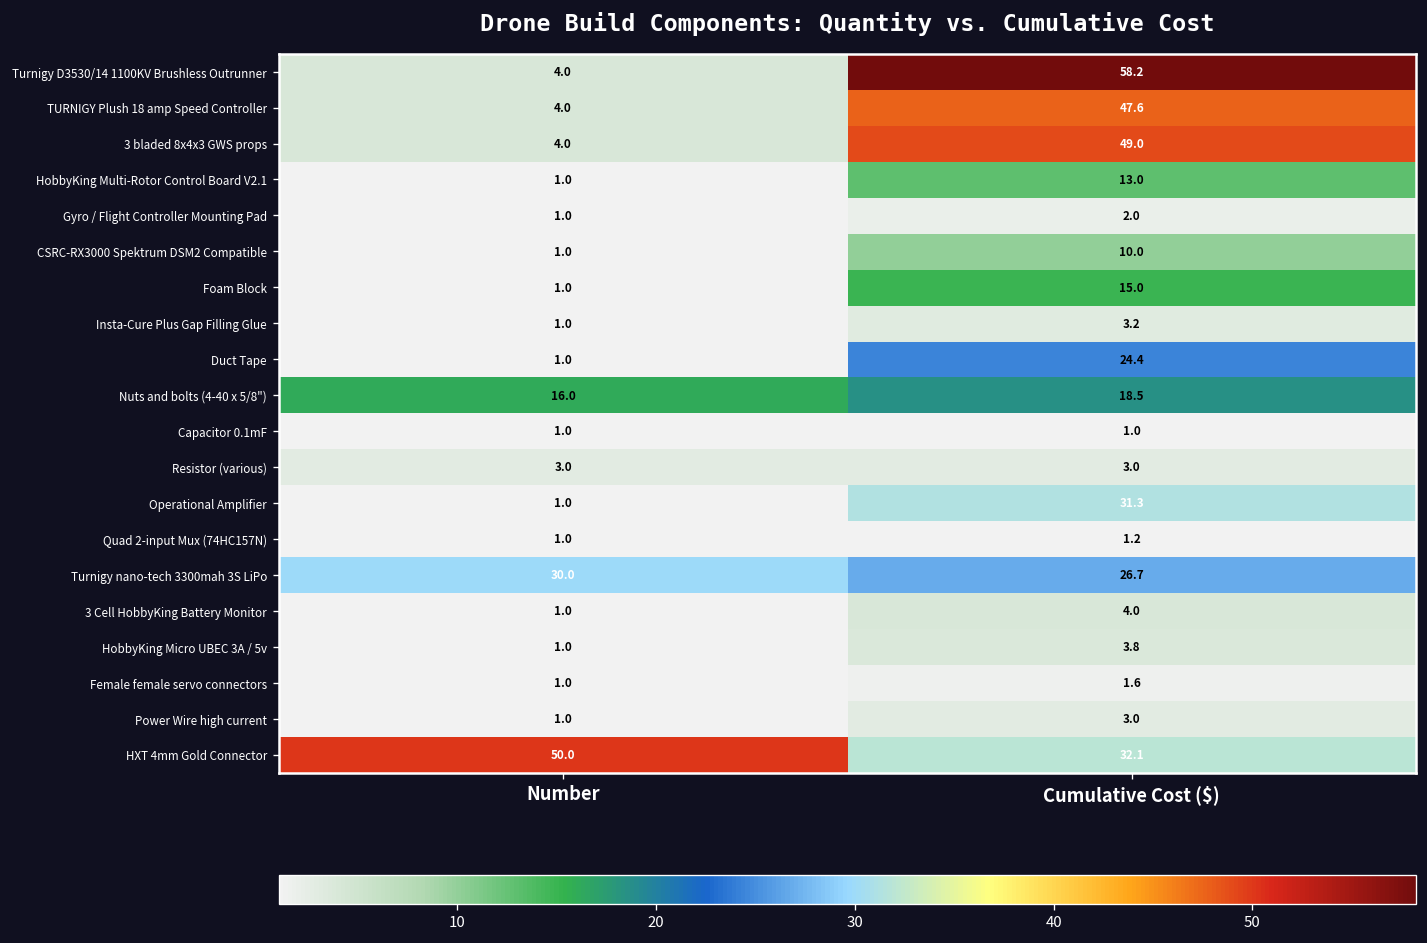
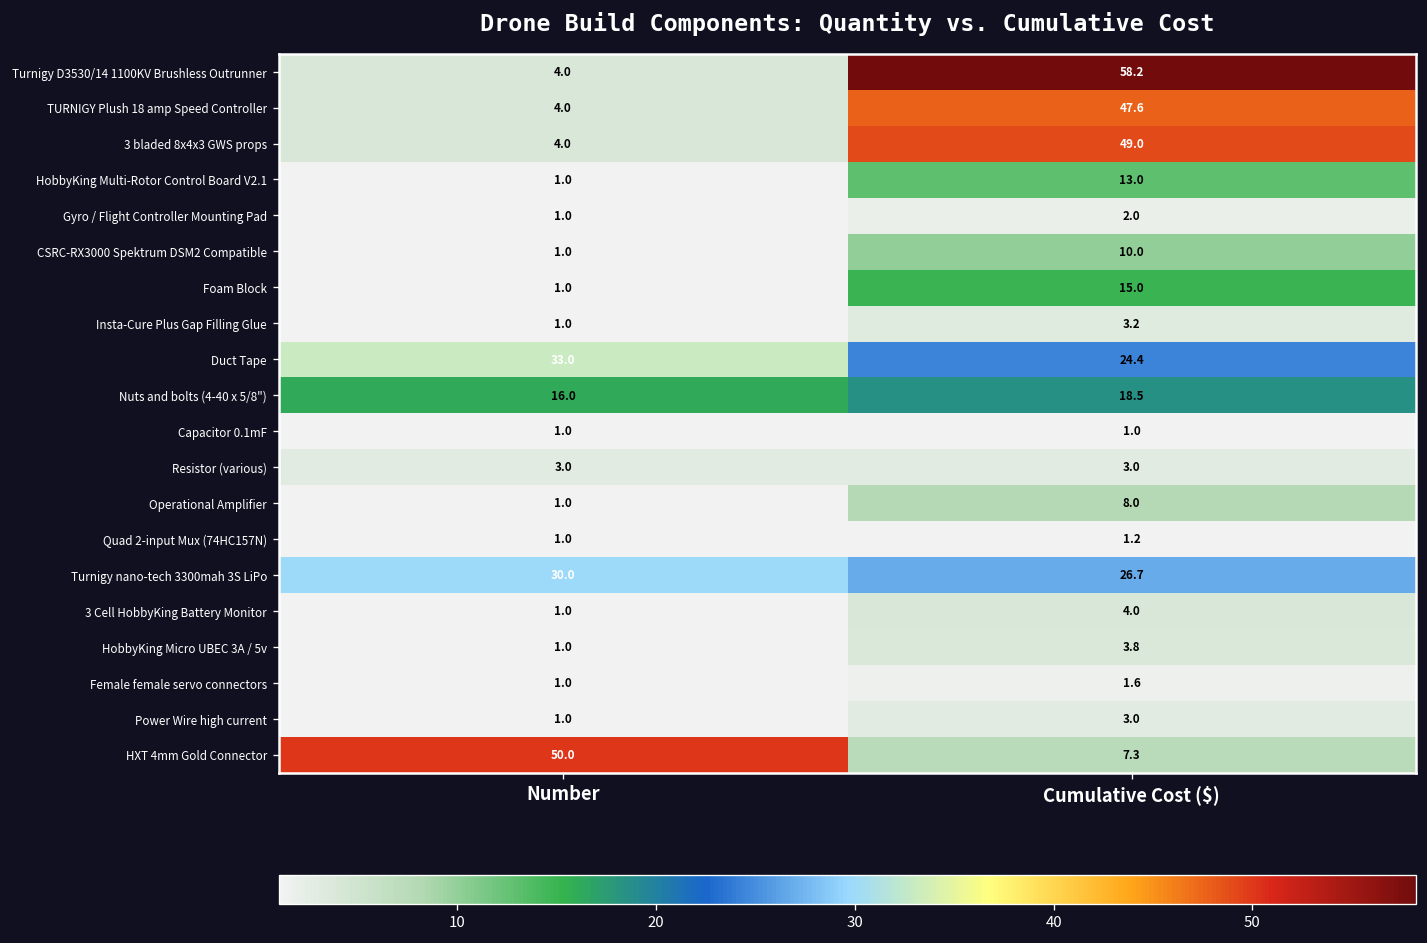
Duct Tape, Number: 1.0 -> 33.0
Operational Amplifier, Cumulative Cost ($): 31.3 -> 8.0
HXT 4mm Gold Connector, Cumulative Cost ($): 32.1 -> 7.3
